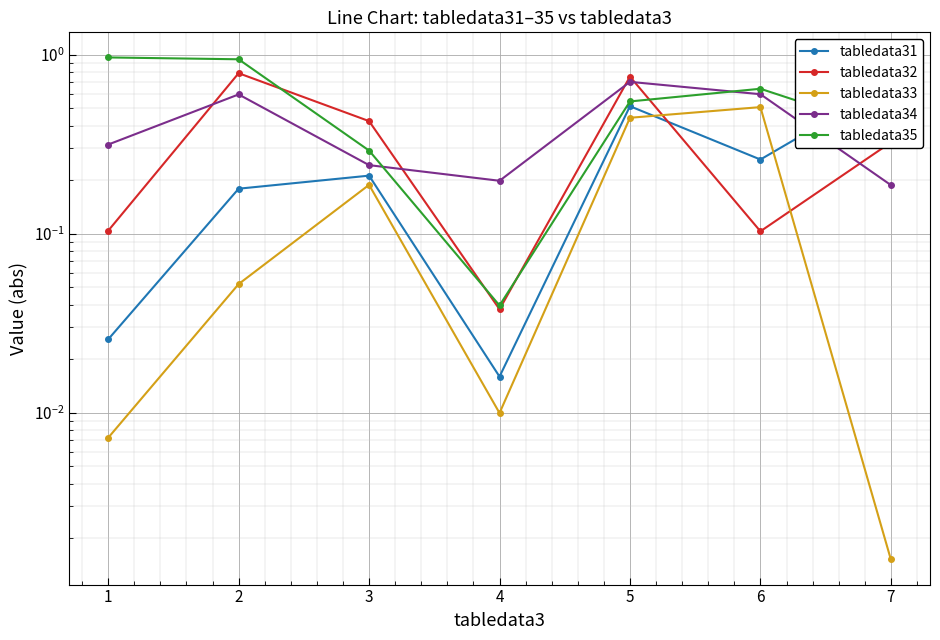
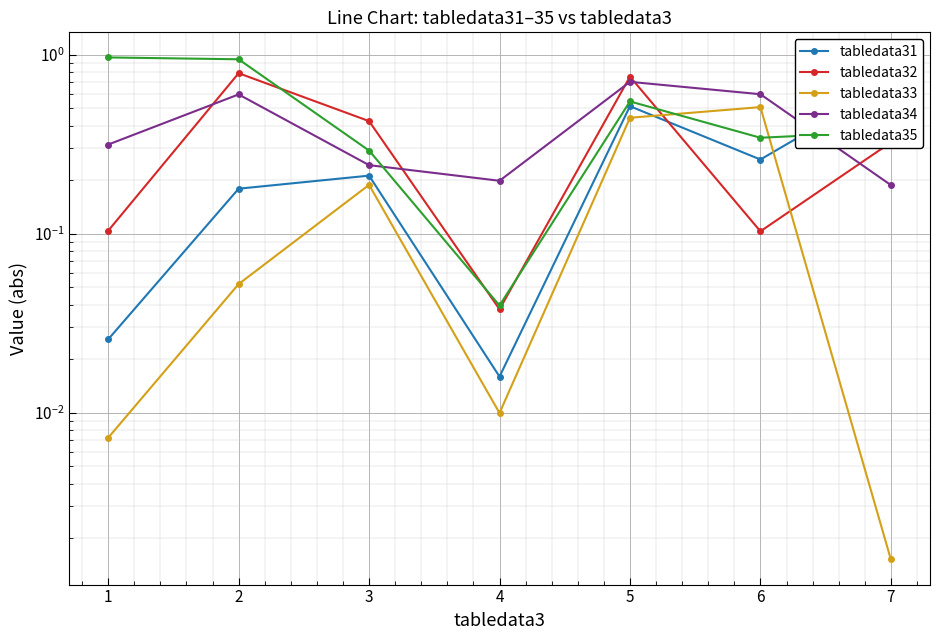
tabledata35, 6: 0.64 -> 0.34
